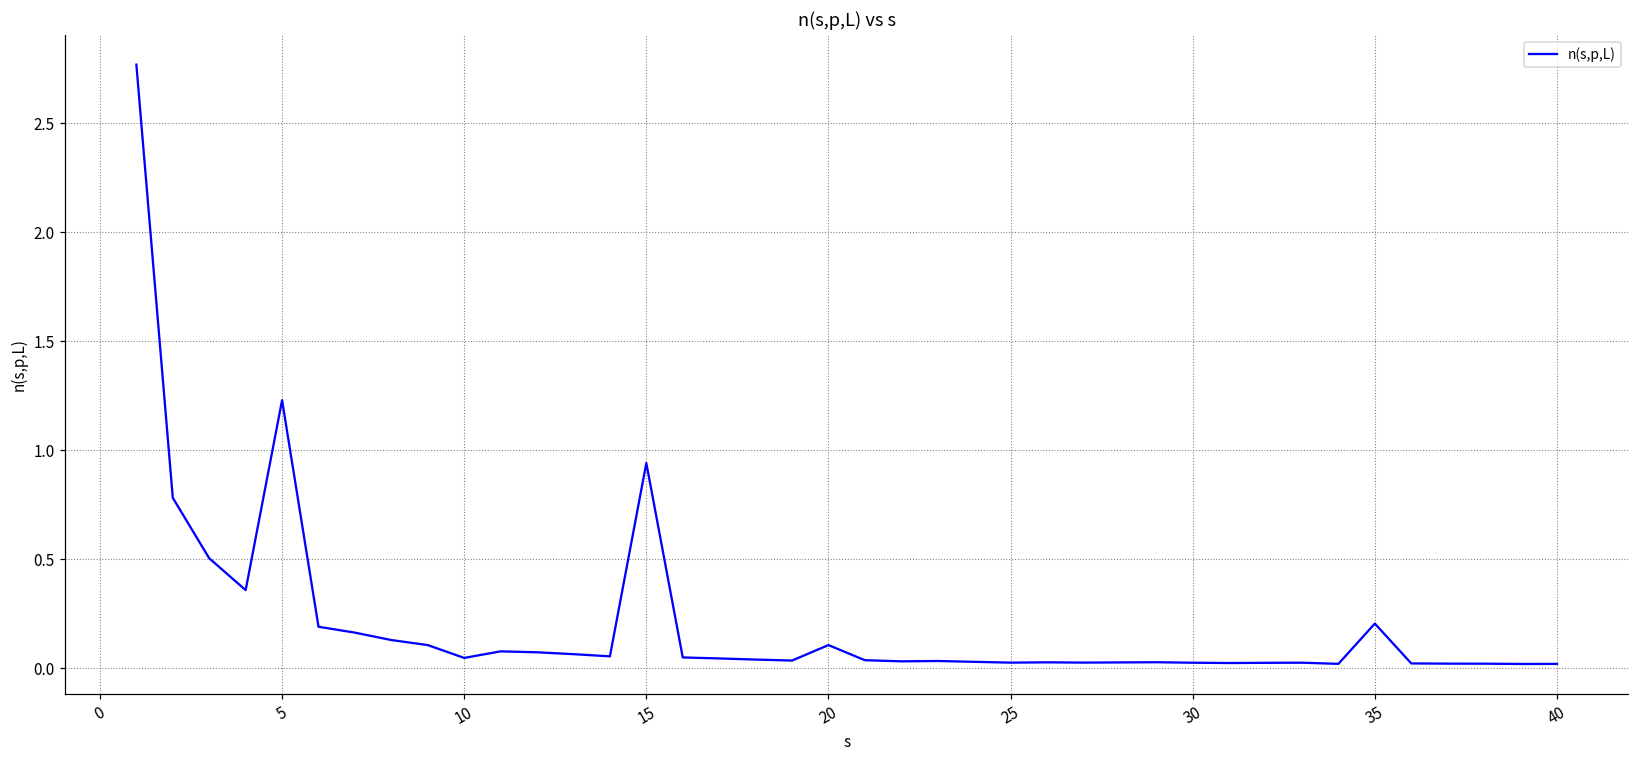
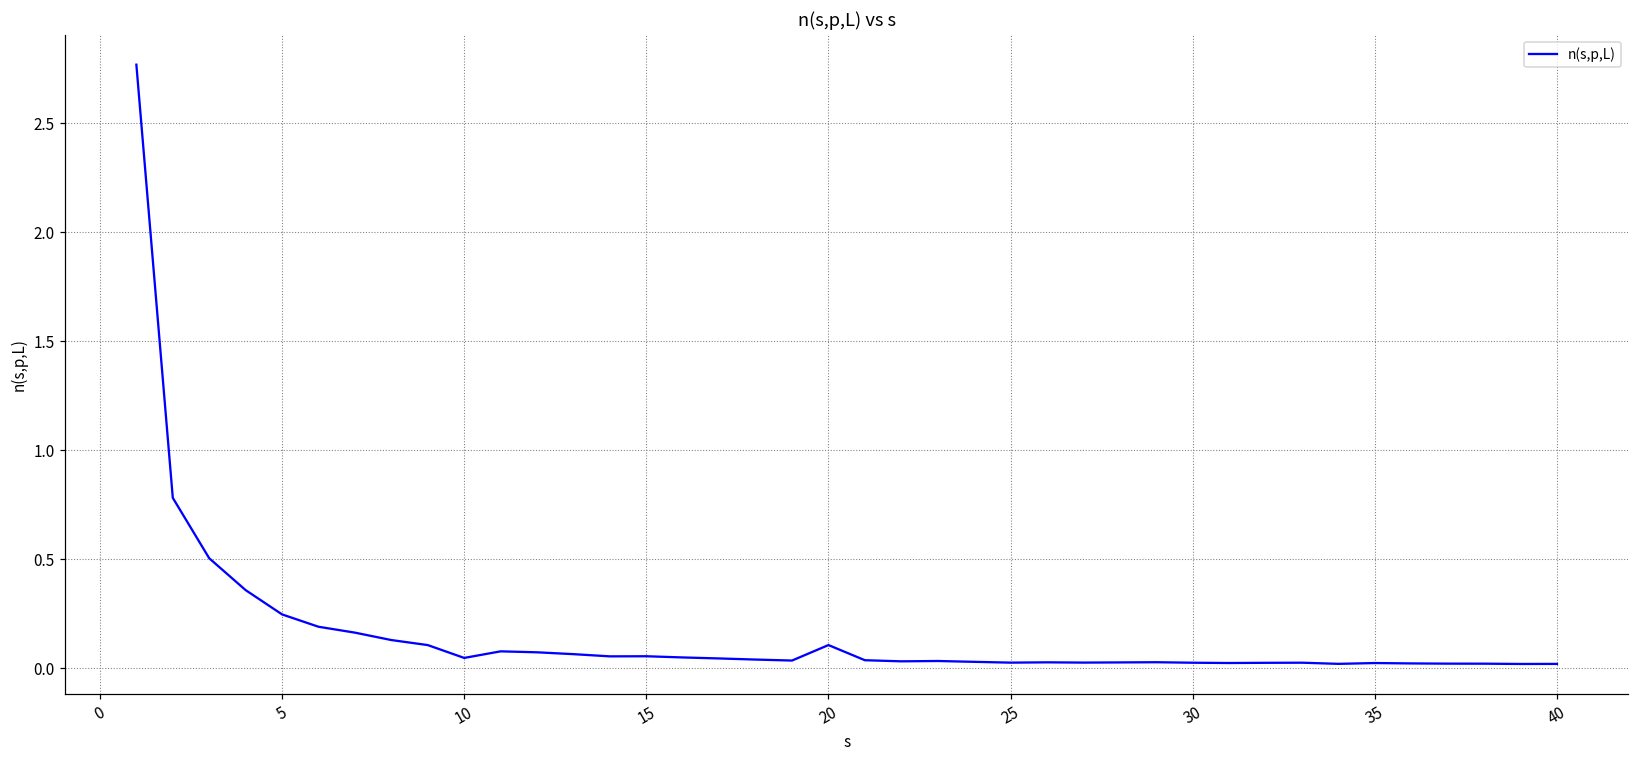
5: 1.23 -> 0.25
15: 0.94 -> 0.05
35: 0.20 -> 0.02
